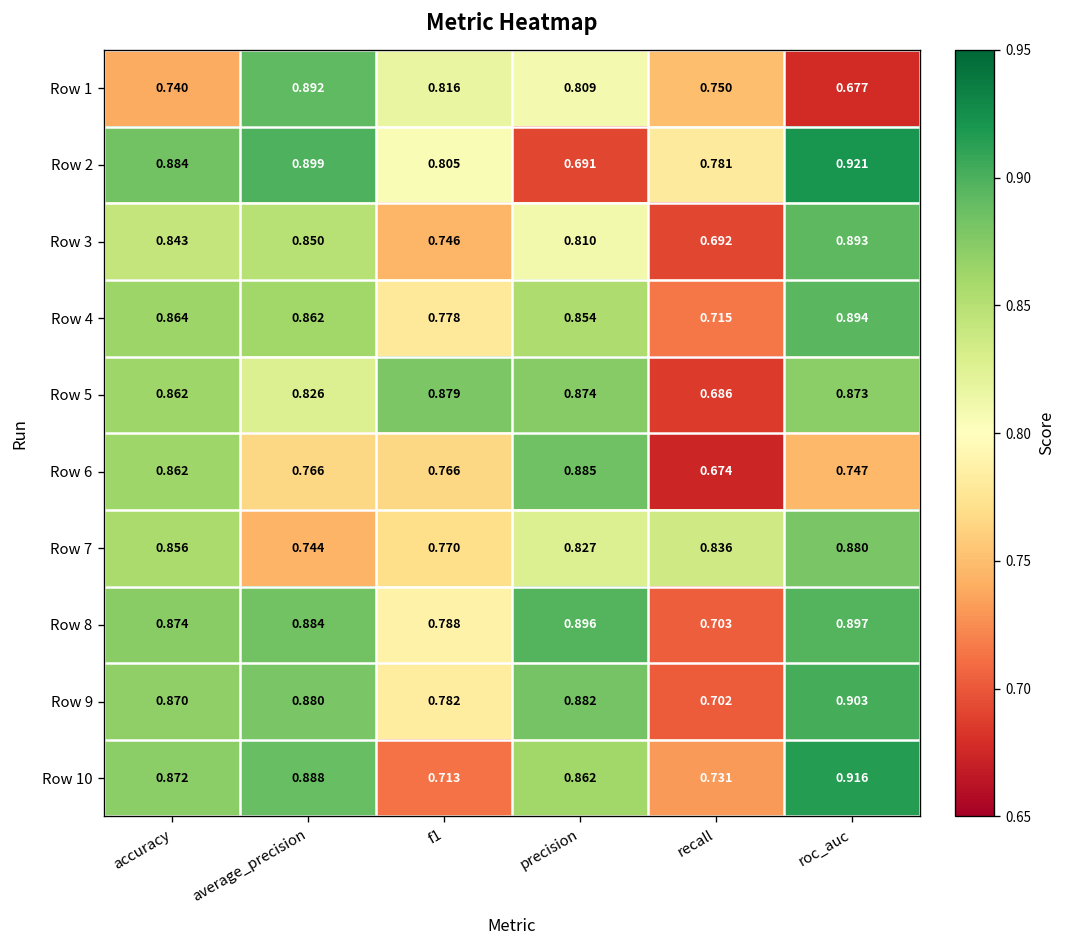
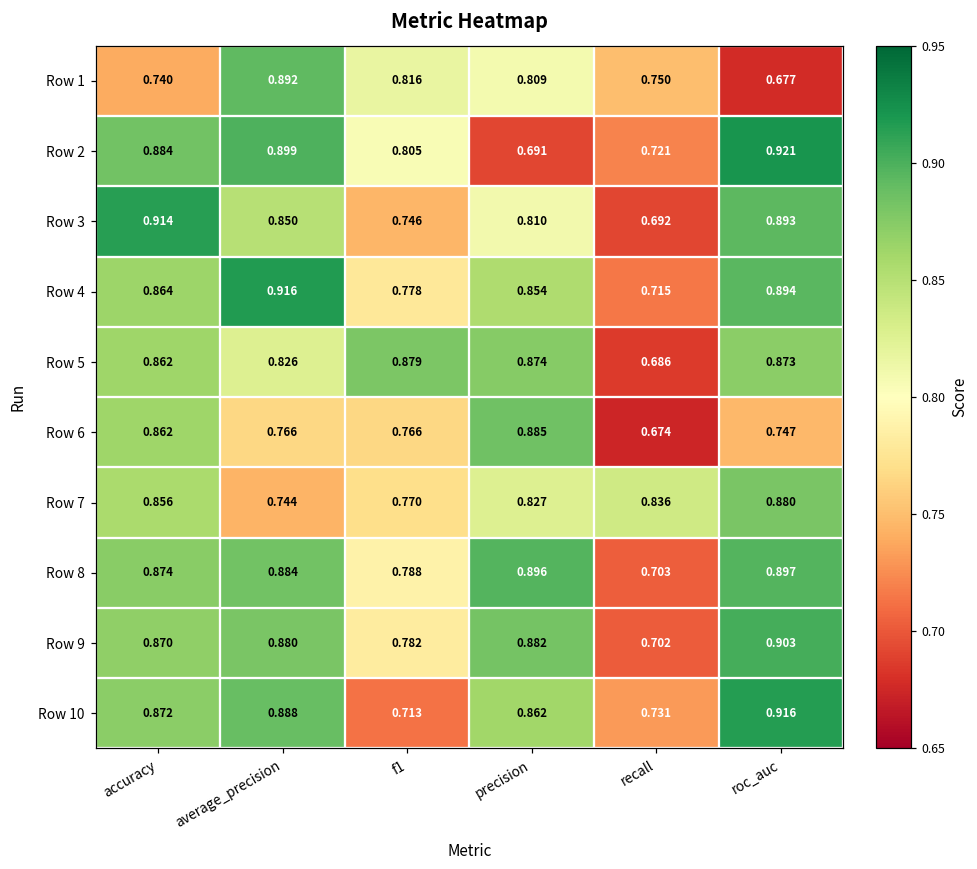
Row 2, recall: 0.781 -> 0.721
Row 3, accuracy: 0.843 -> 0.914
Row 4, average_precision: 0.862 -> 0.916
